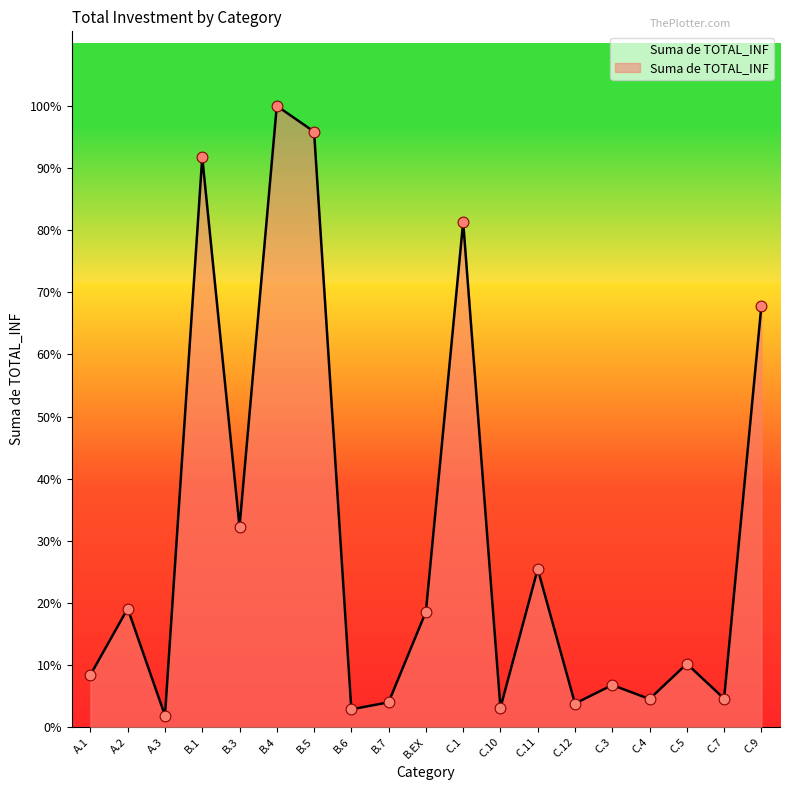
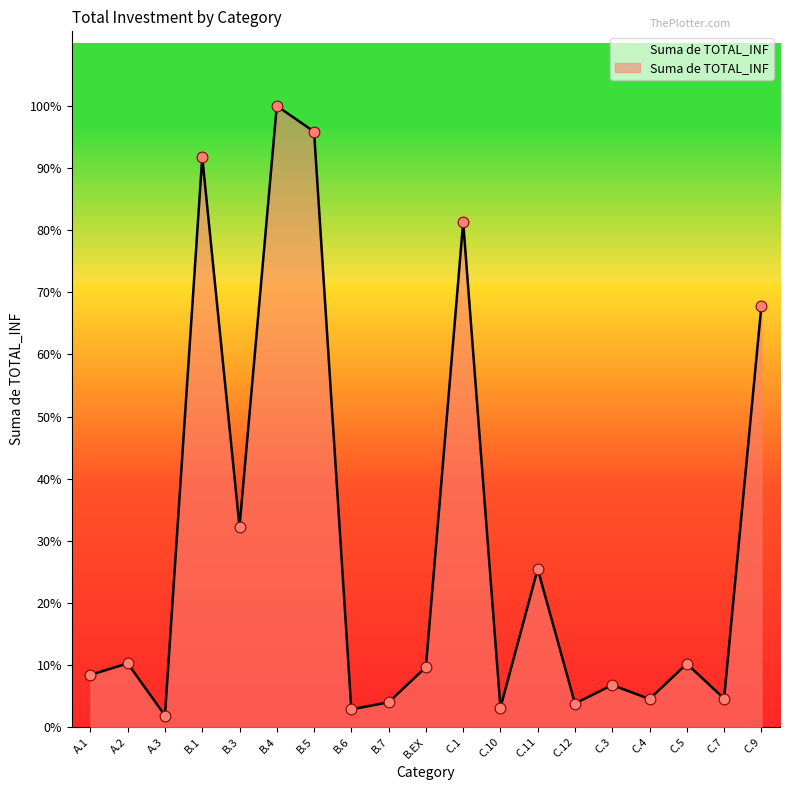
Suma de TOTAL_INF, A.2: 19% -> 10%
Suma de TOTAL_INF, B.EX: 19% -> 10%
